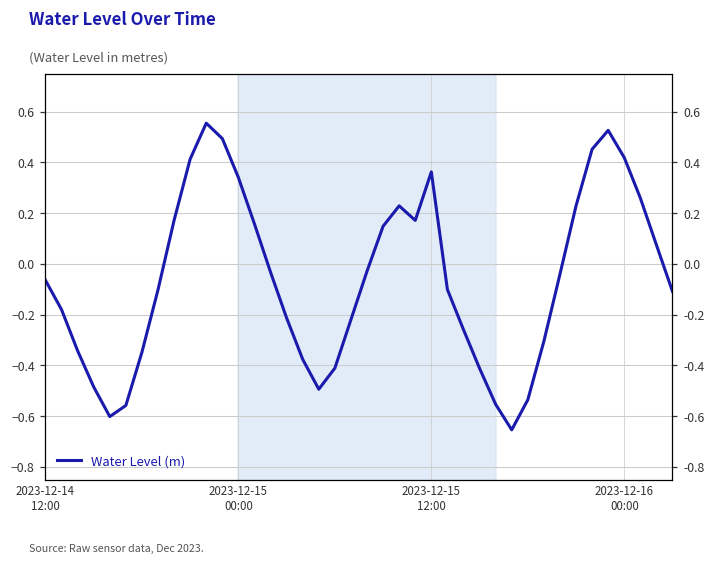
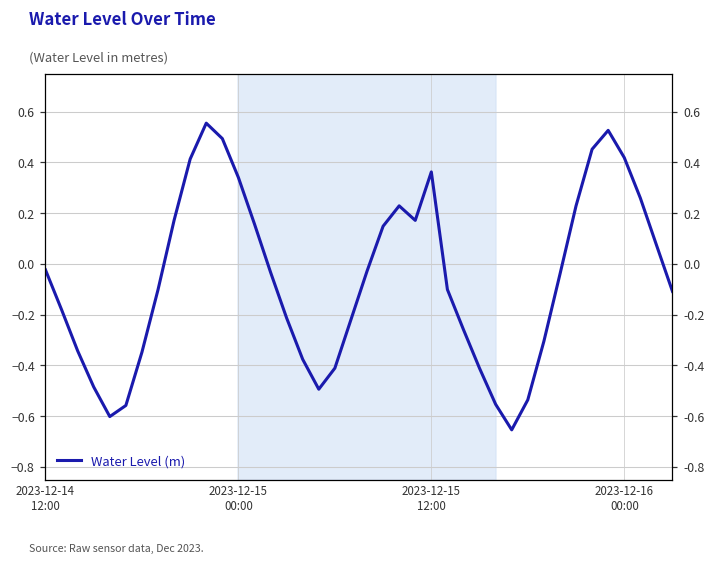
2023-12-14 12:00: -0.06 -> -0.02
